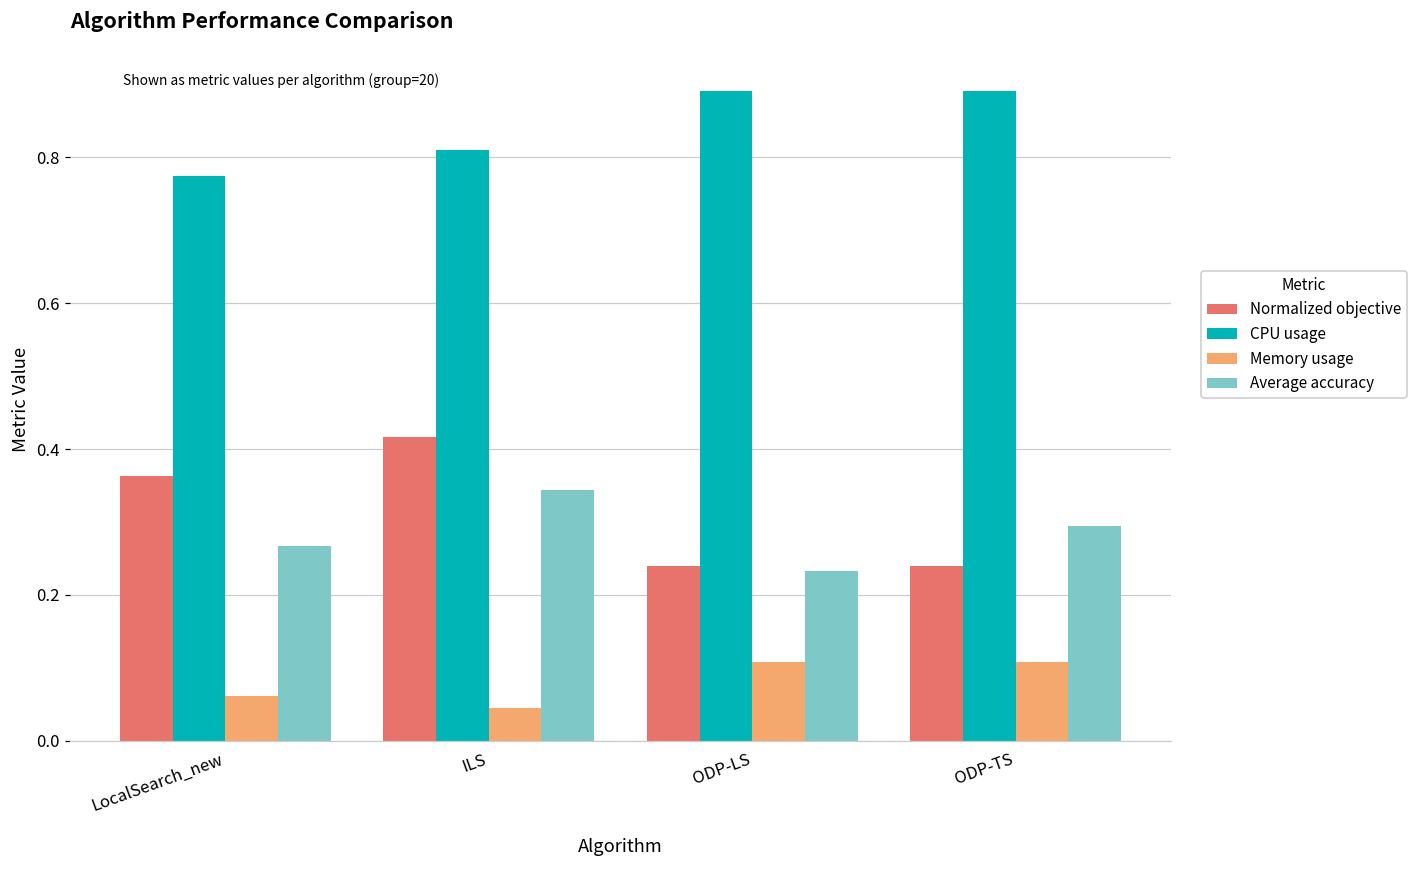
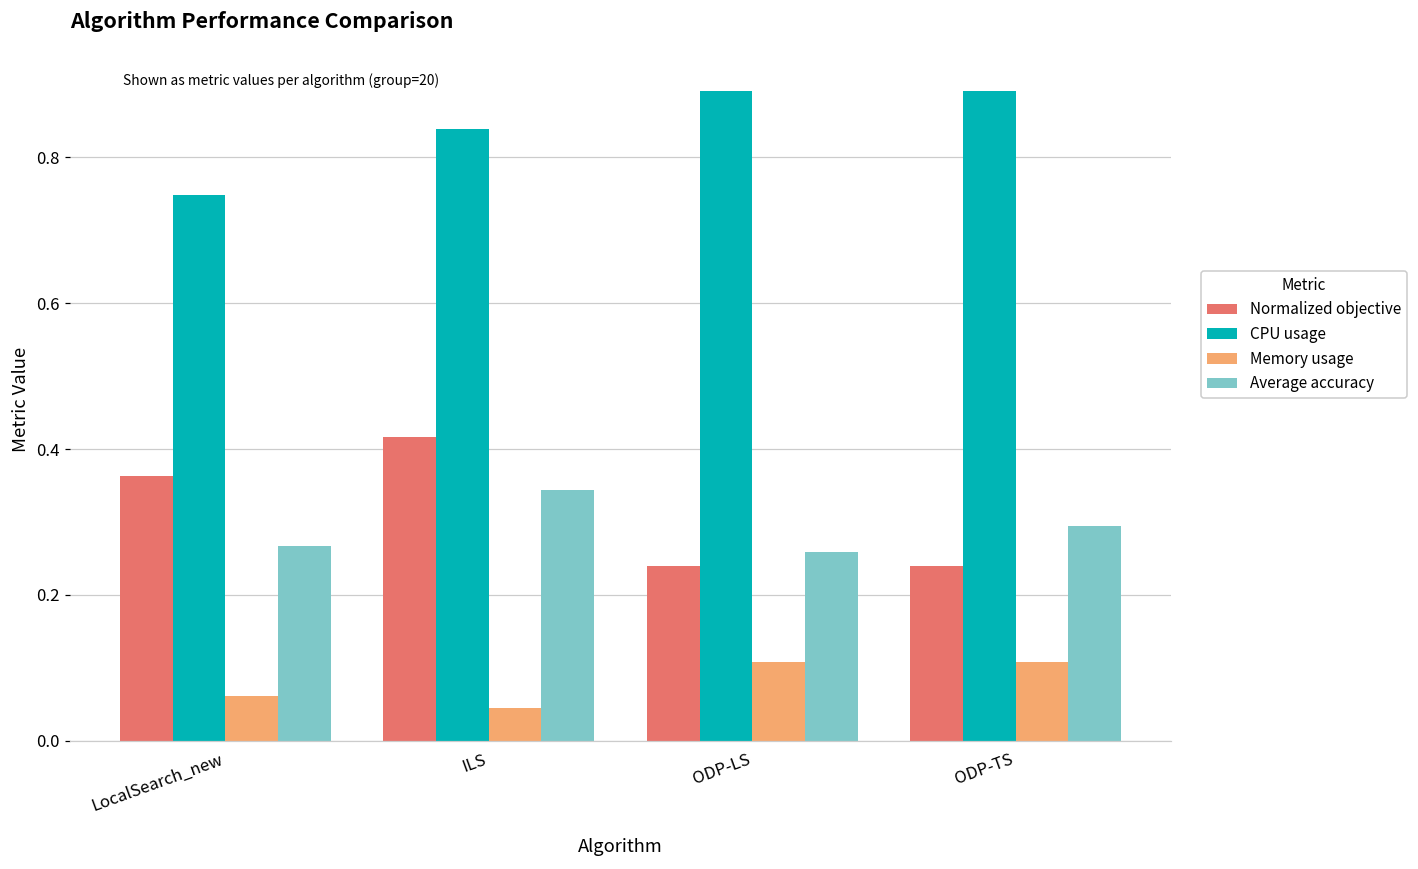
CPU usage, LocalSearch_new: 0.77 -> 0.75
CPU usage, ILS: 0.81 -> 0.84
Average accuracy, ODP-LS: 0.23 -> 0.26
